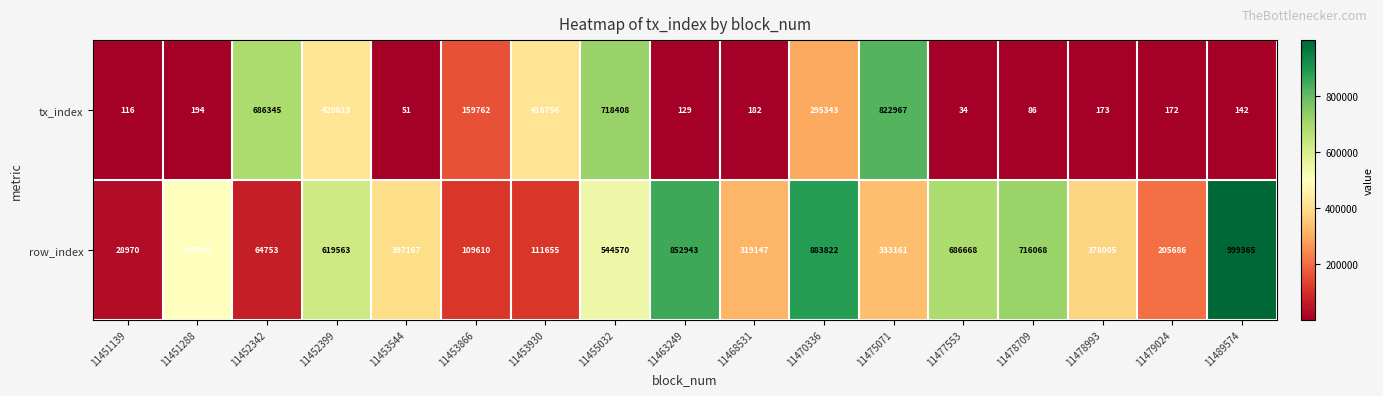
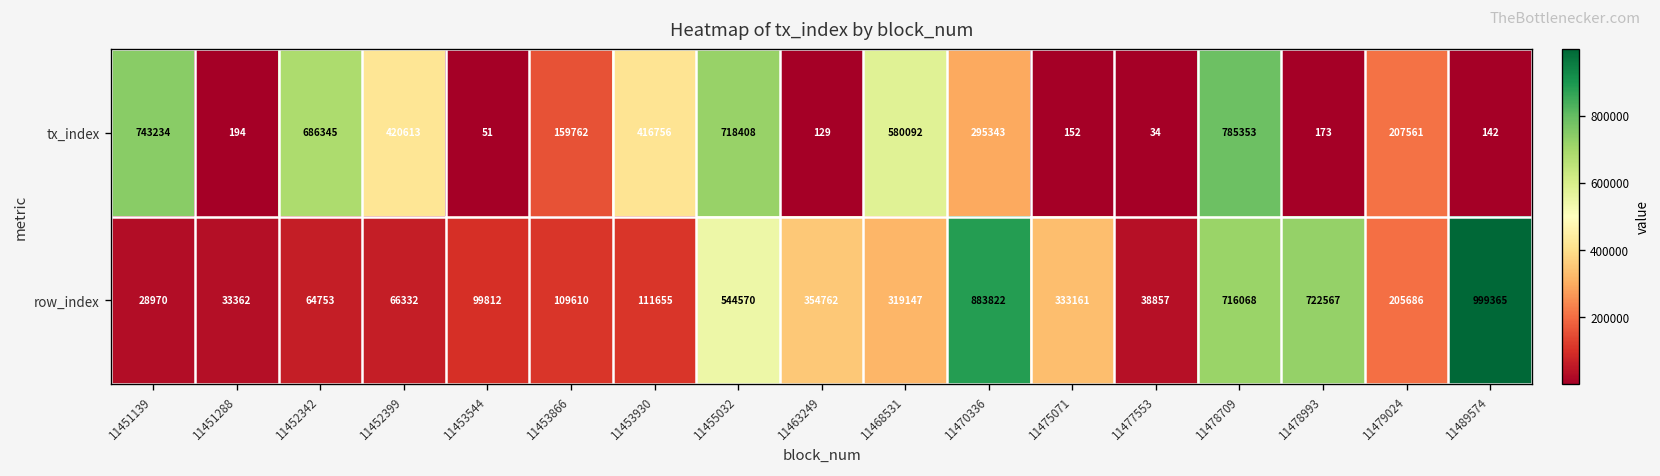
tx_index, 11451139: 116 -> 743234
tx_index, 11468531: 182 -> 580092
tx_index, 11475071: 822967 -> 152
tx_index, 11478709: 86 -> 785353
tx_index, 11479024: 172 -> 207561
row_index, 11451288: 497049 -> 33362
row_index, 11452399: 619563 -> 66332
row_index, 11453544: 397167 -> 99812
row_index, 11463249: 852943 -> 354762
row_index, 11477553: 686668 -> 38857
row_index, 11478993: 378005 -> 722567
